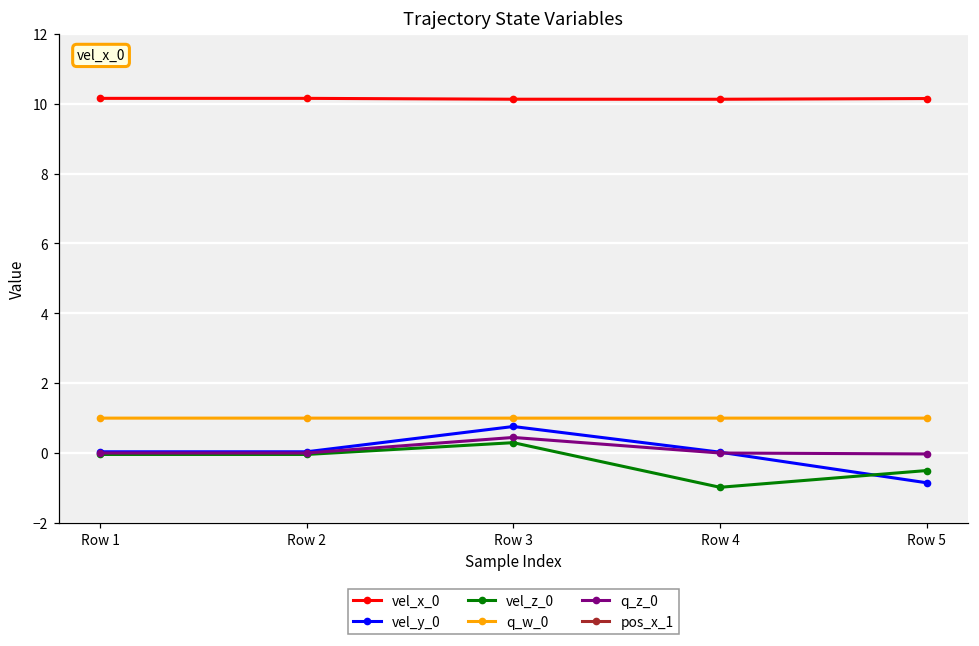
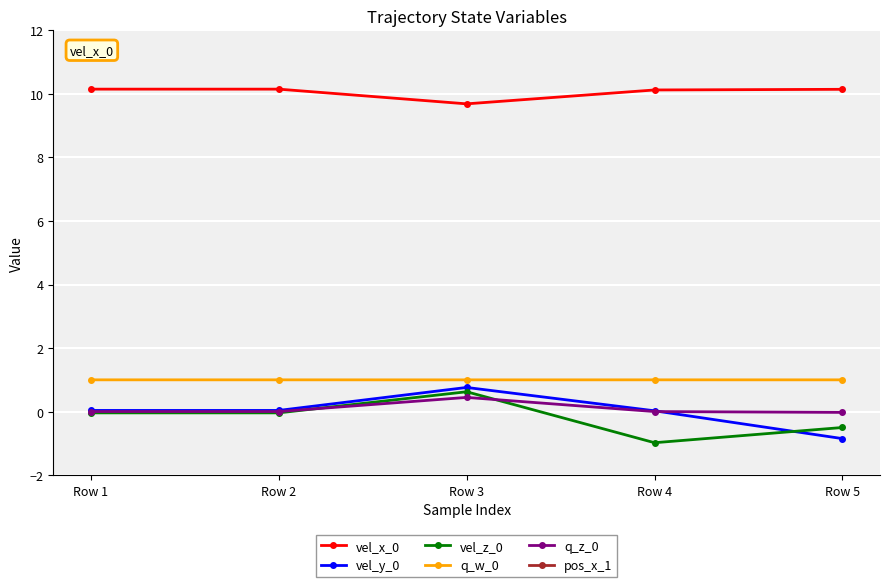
vel_x_0, Row 3: 10.1 -> 9.7
vel_z_0, Row 3: 0.3 -> 0.6
